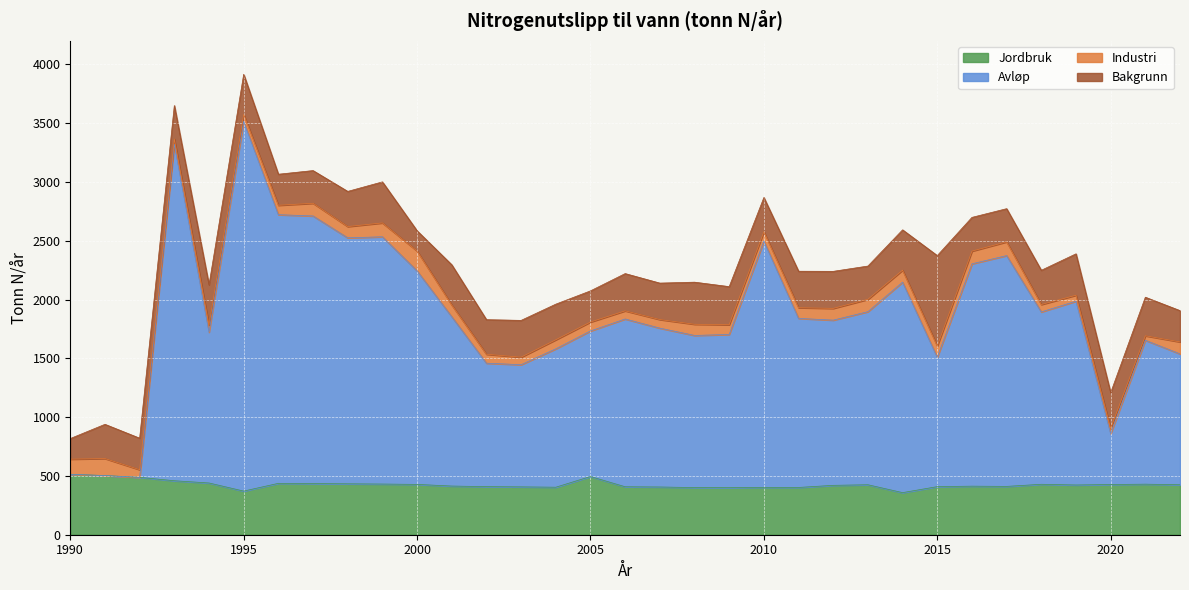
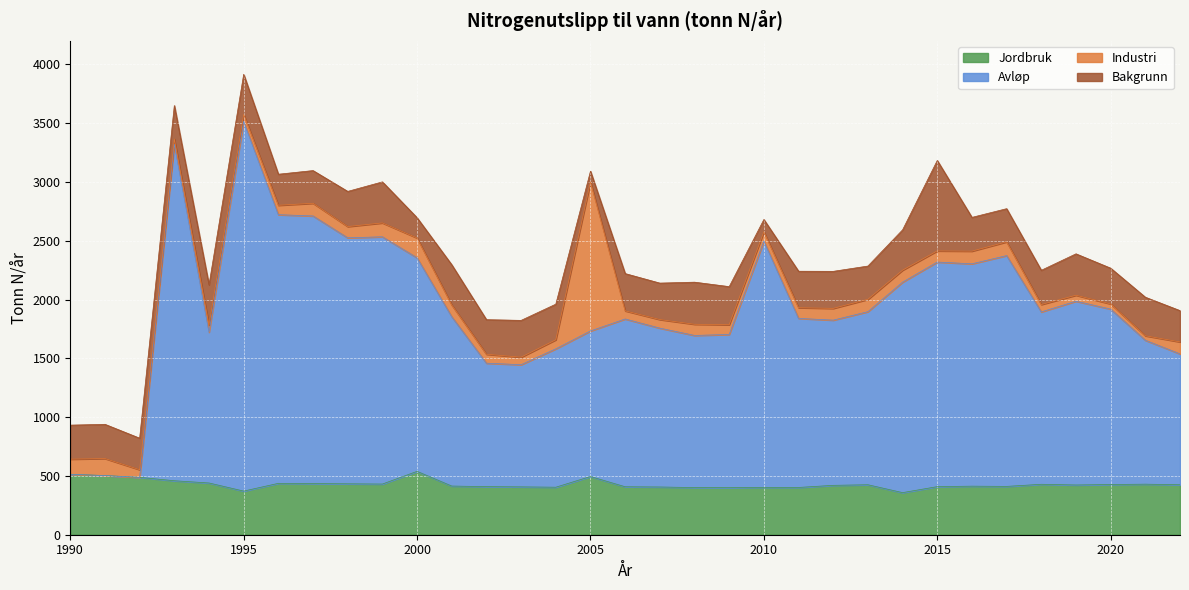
Bakgrunn, 1990: 180 -> 290
Jordbruk, 2000: 430 -> 540
Industri, 2005: 80 -> 1270
Bakgrunn, 2005: 270 -> 90
Bakgrunn, 2010: 290 -> 100
Avløp, 2015: 1100 -> 1910
Avløp, 2020: 430 -> 1490
